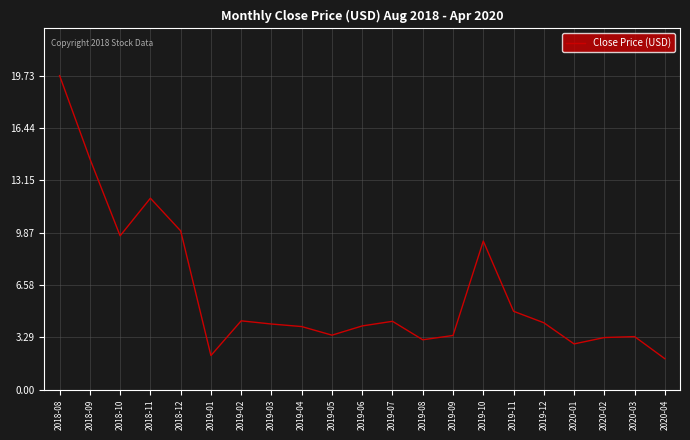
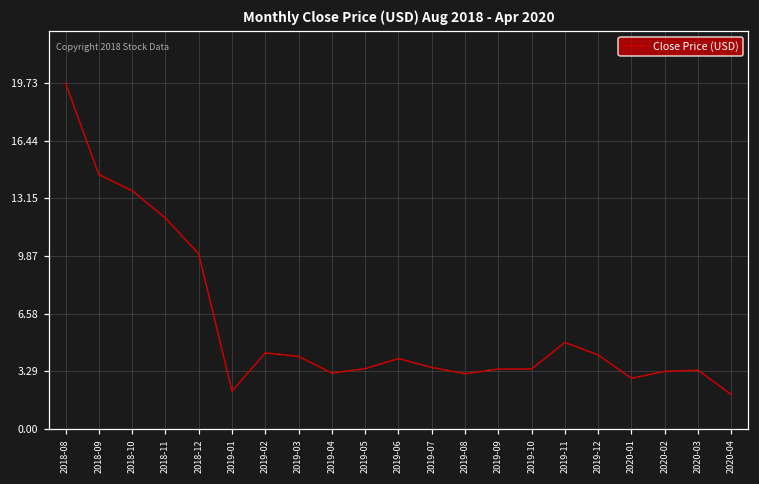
2018-10: 9.7 -> 13.6
2019-04: 4.0 -> 3.2
2019-07: 4.3 -> 3.5
2019-10: 9.3 -> 3.4
